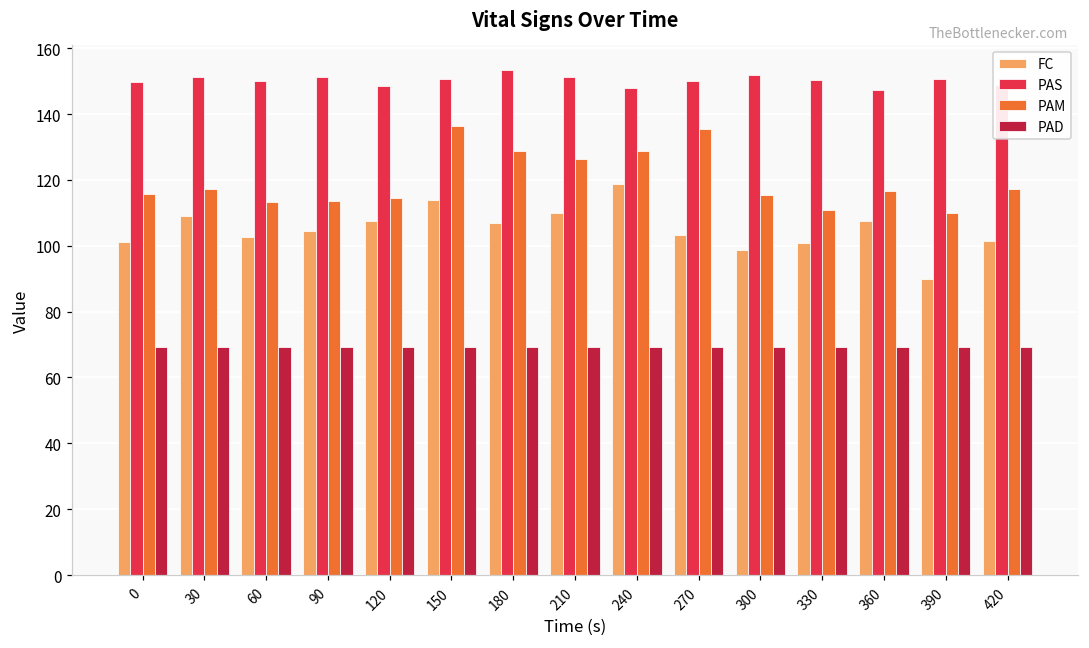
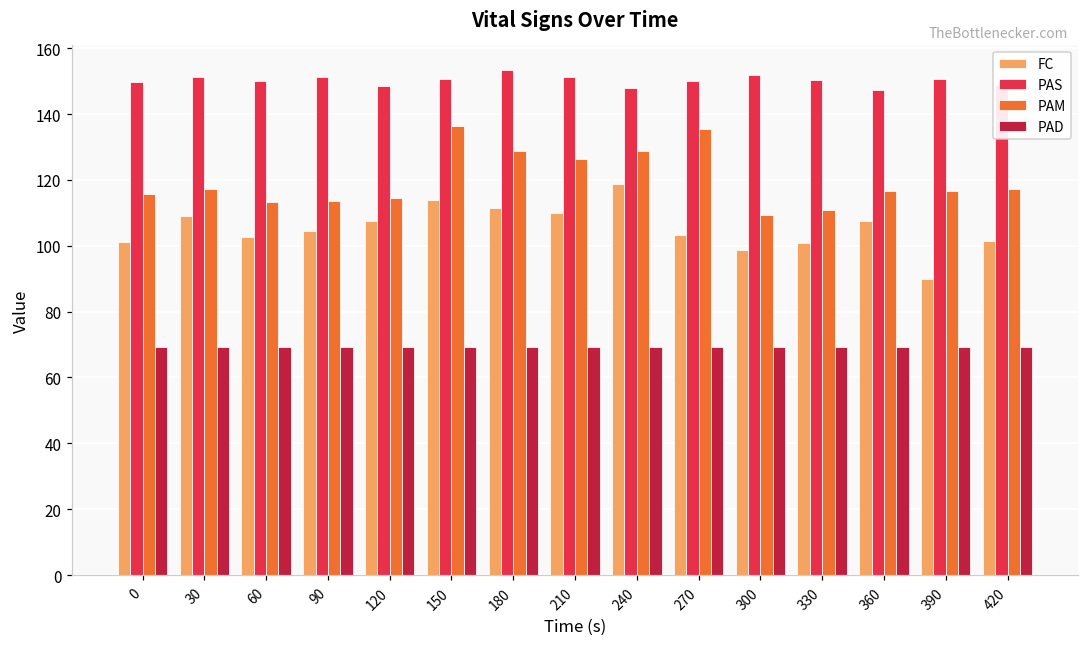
FC, 180: 107 -> 111
PAM, 300: 115 -> 109
PAM, 390: 110 -> 117
